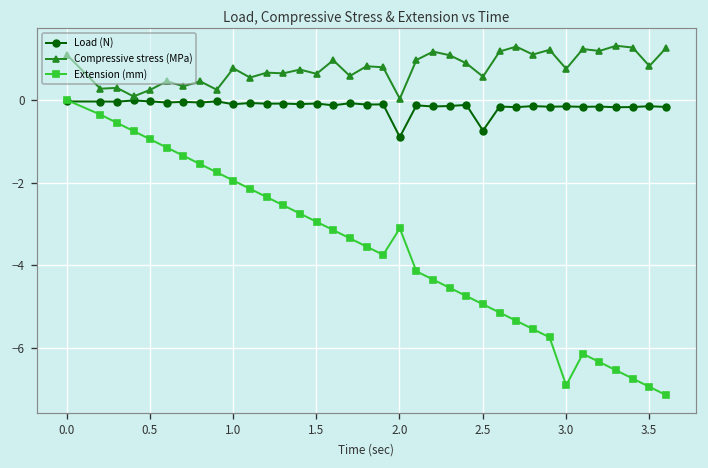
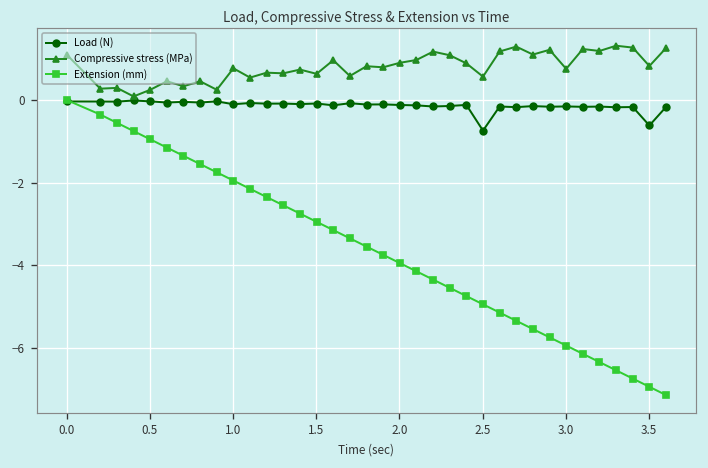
Load (N), 2.0: -0.9 -> -0.1
Compressive stress (MPa), 2.0: 0.0 -> 0.9
Extension (mm), 2.0: -3.1 -> -4.0
Extension (mm), 3.0: -6.9 -> -6.0
Load (N), 3.5: -0.2 -> -0.6
